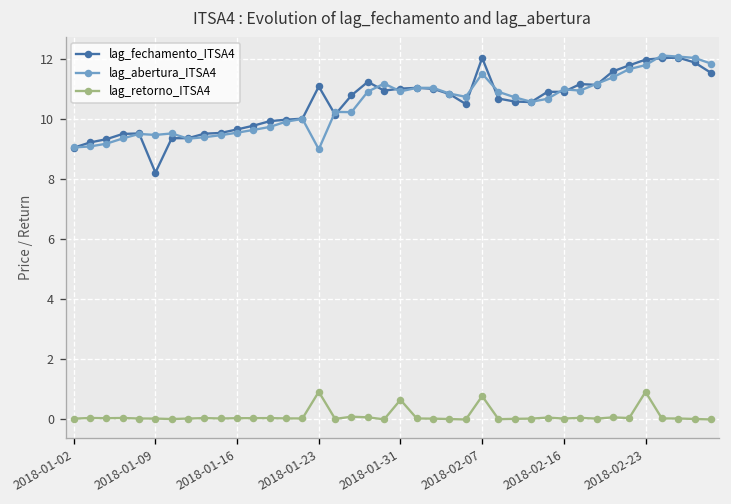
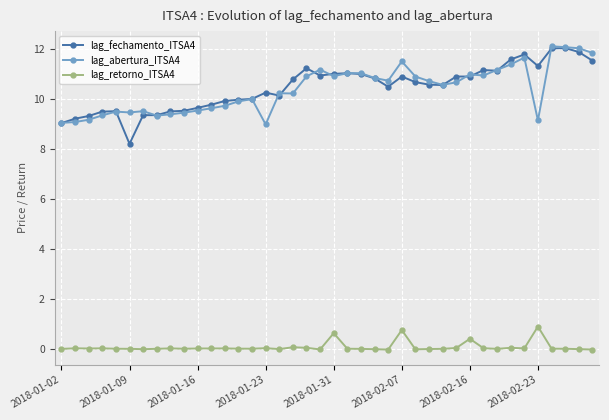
lag_fechamento_ITSA4, 2018-01-23: 11.1 -> 10.2
lag_retorno_ITSA4, 2018-01-23: 0.9 -> 0.0
lag_fechamento_ITSA4, 2018-02-07: 12.0 -> 10.9
lag_retorno_ITSA4, 2018-02-16: 0.0 -> 0.4
lag_fechamento_ITSA4, 2018-02-23: 12.0 -> 11.3
lag_abertura_ITSA4, 2018-02-23: 11.8 -> 9.1
